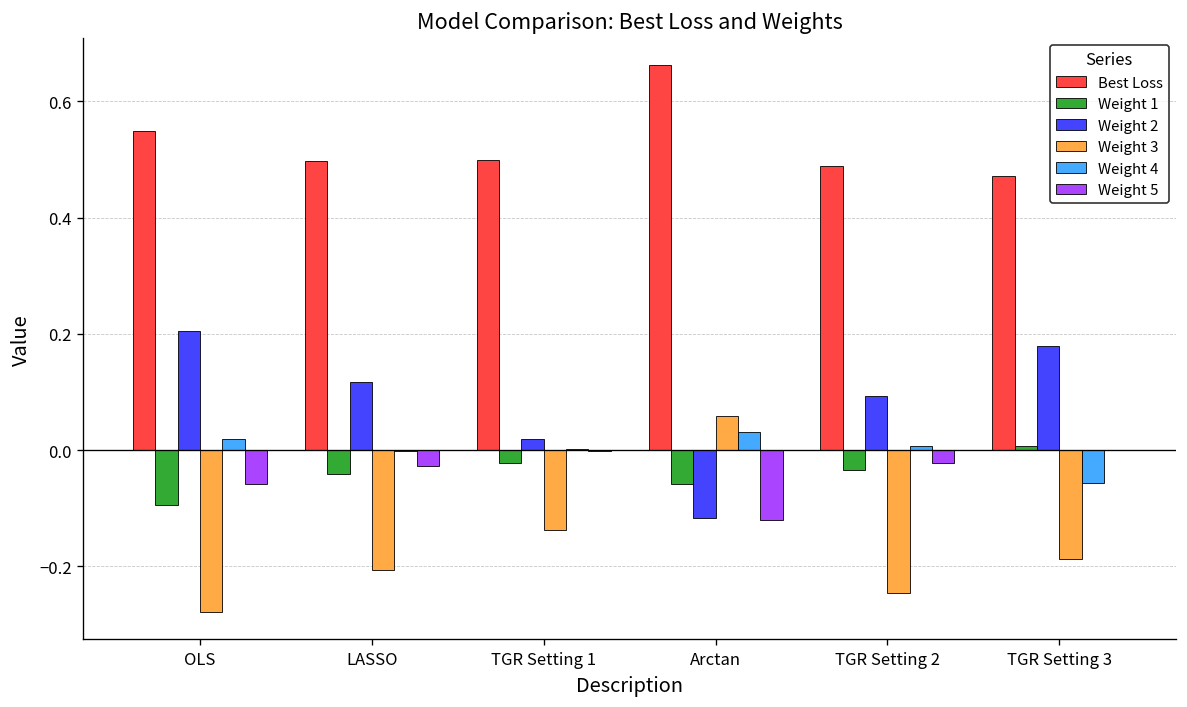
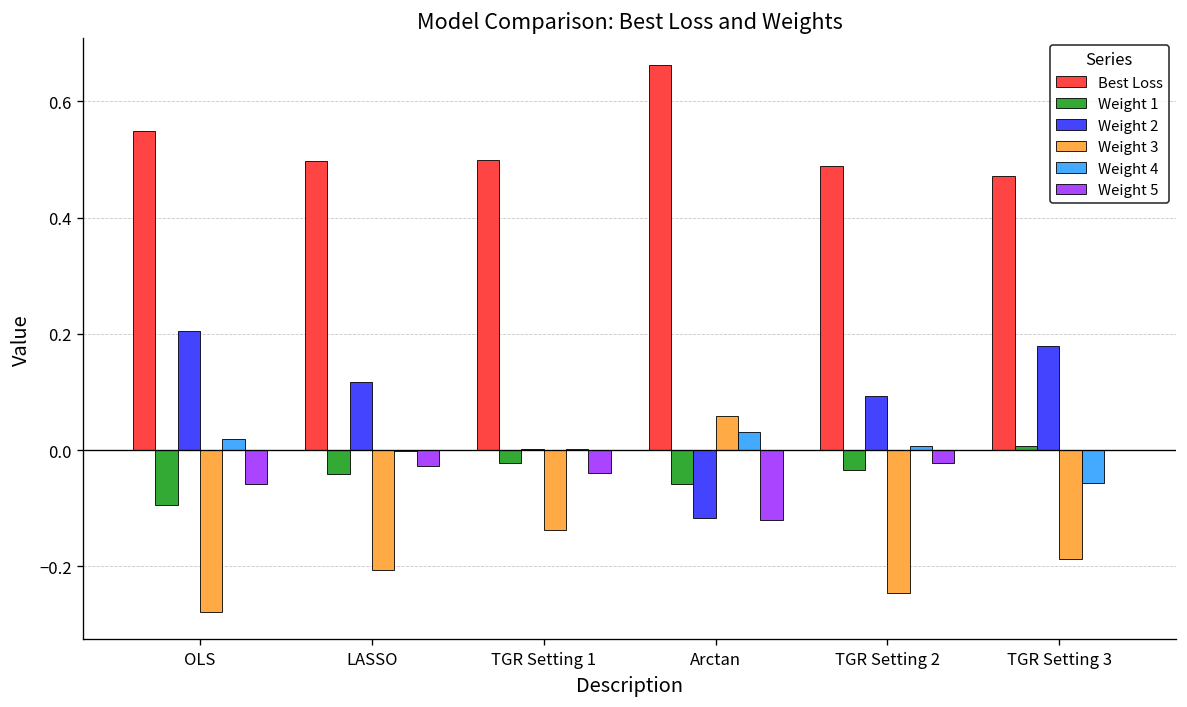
Weight 2, TGR Setting 1: 0.02 -> 0.00
Weight 5, TGR Setting 1: 0.00 -> -0.04
